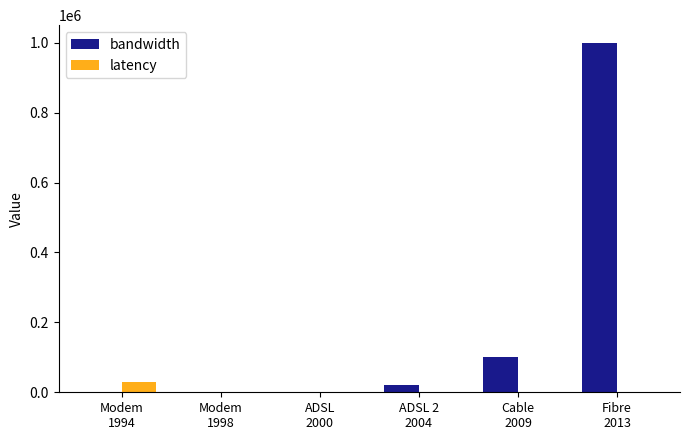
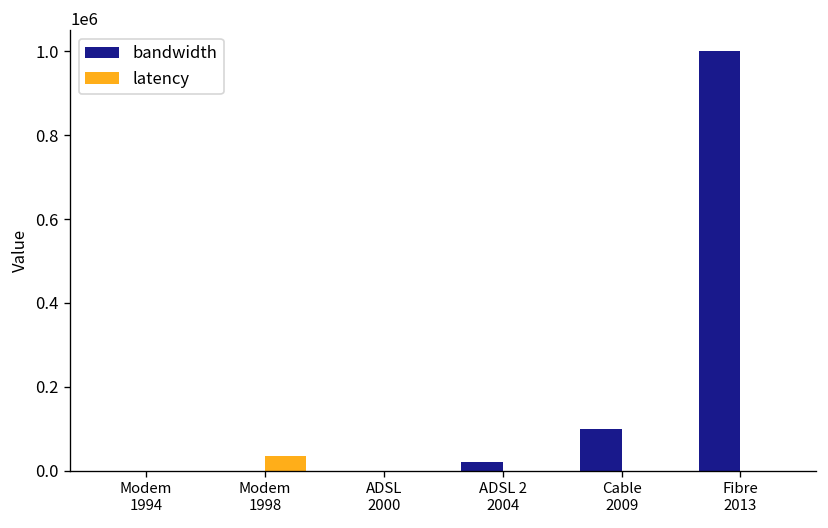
latency, Modem 1994: 30000 -> 0
latency, Modem 1998: 0 -> 40000
